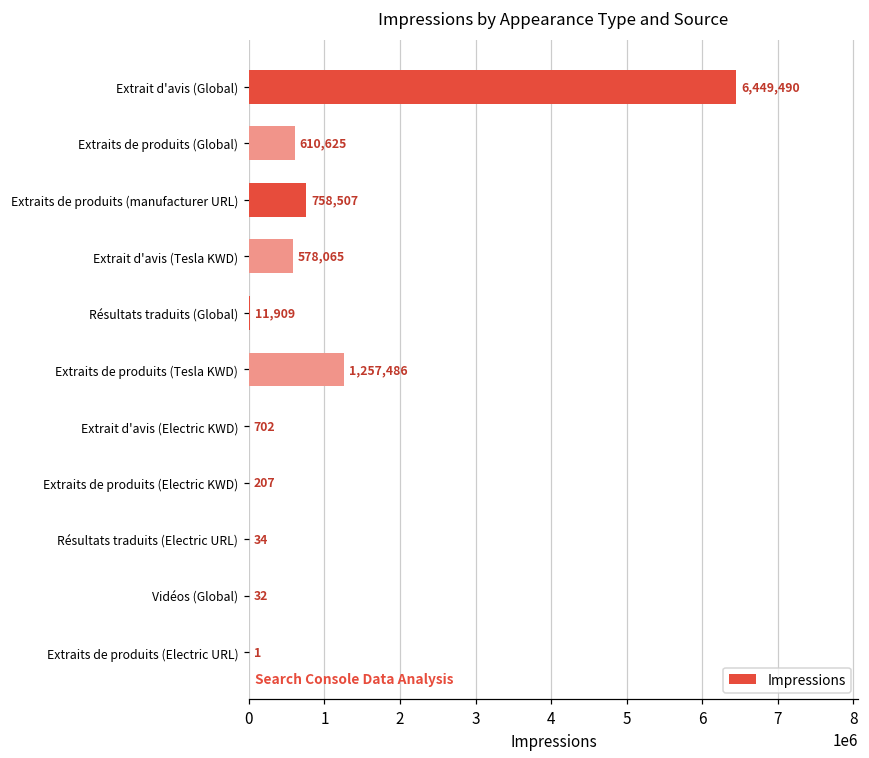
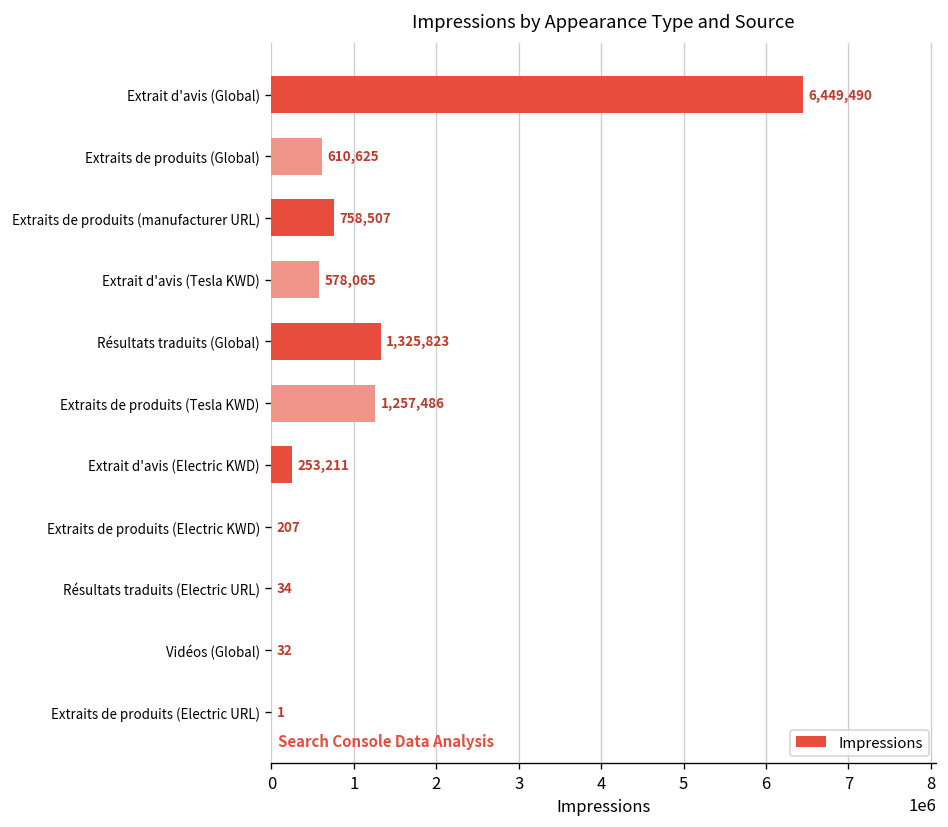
Résultats traduits (Global): 11,909 -> 1,325,823
Extrait d'avis (Electric KWD): 702 -> 253,211
